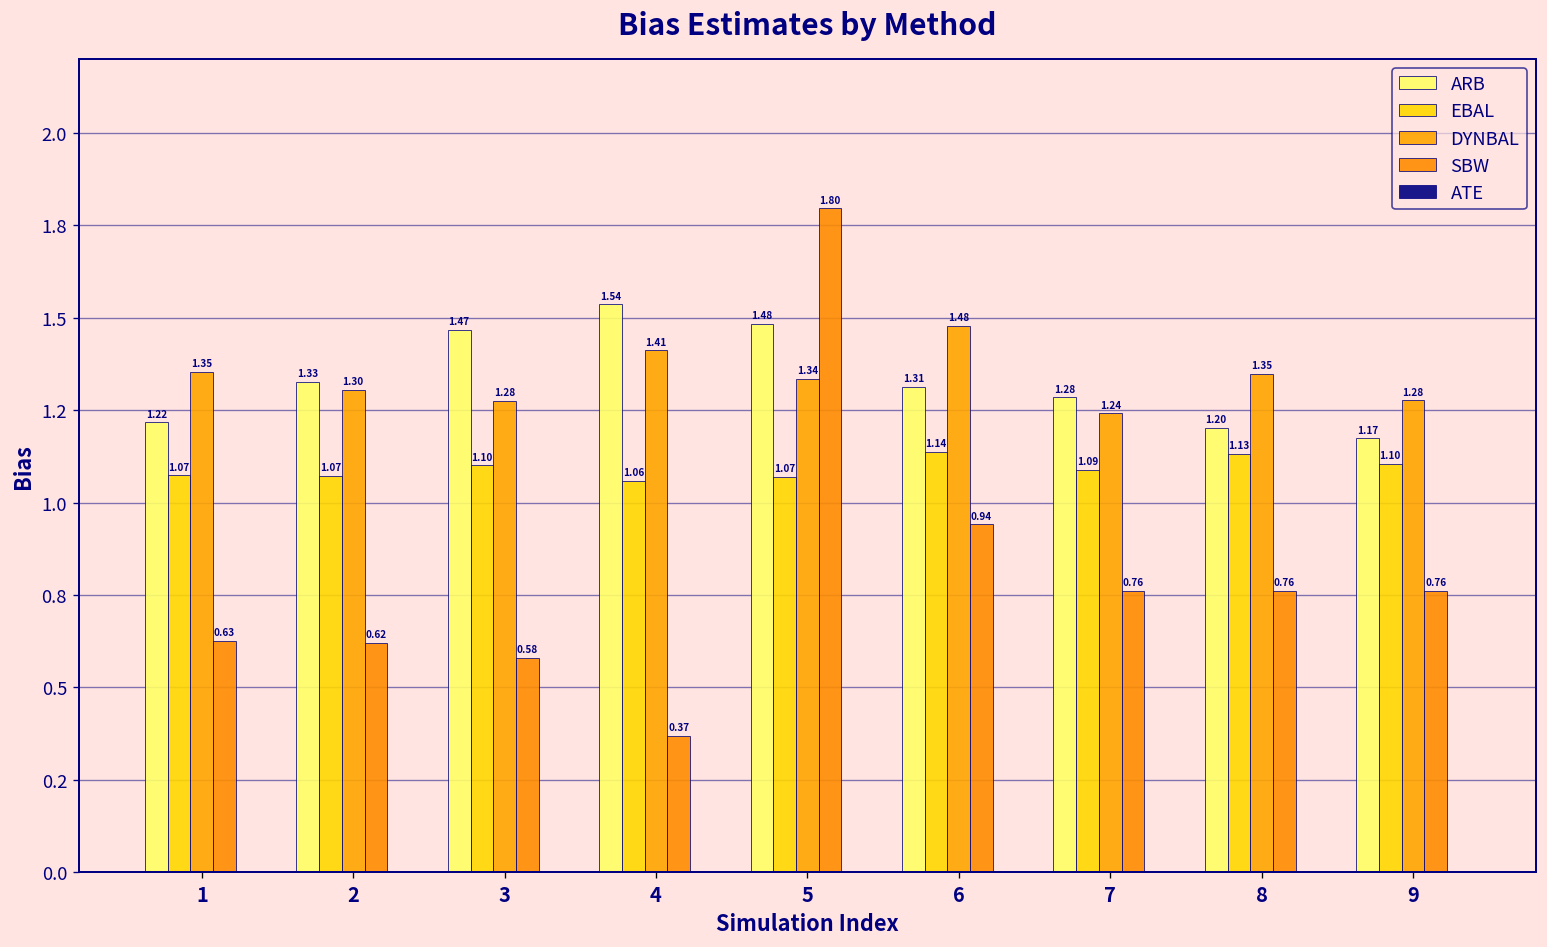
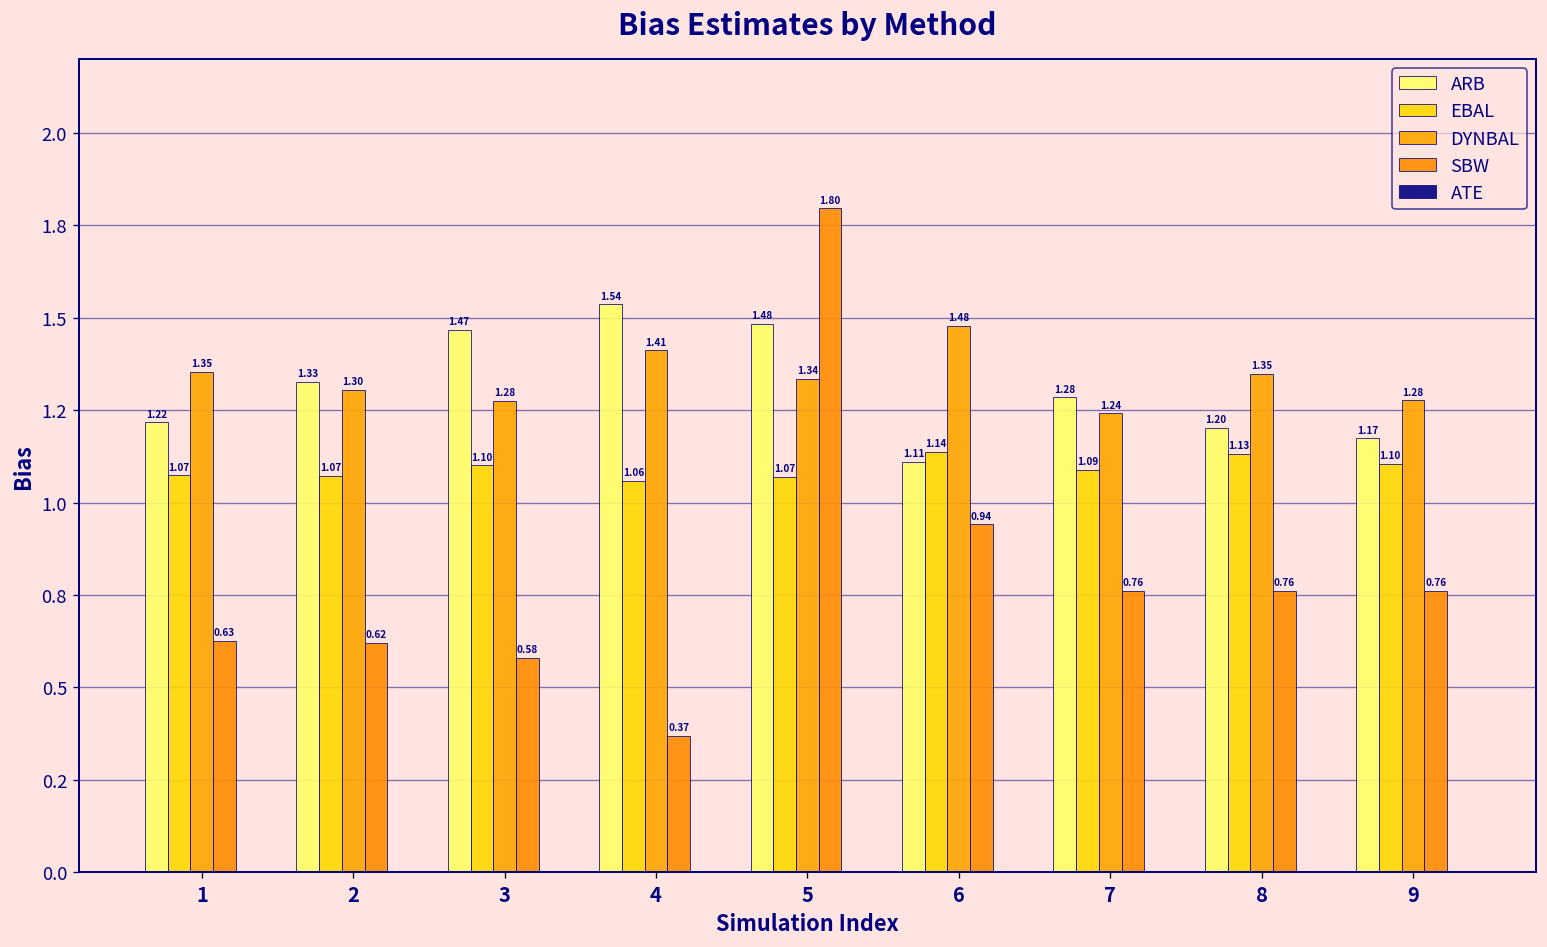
ARB, 6: 1.31 -> 1.11
